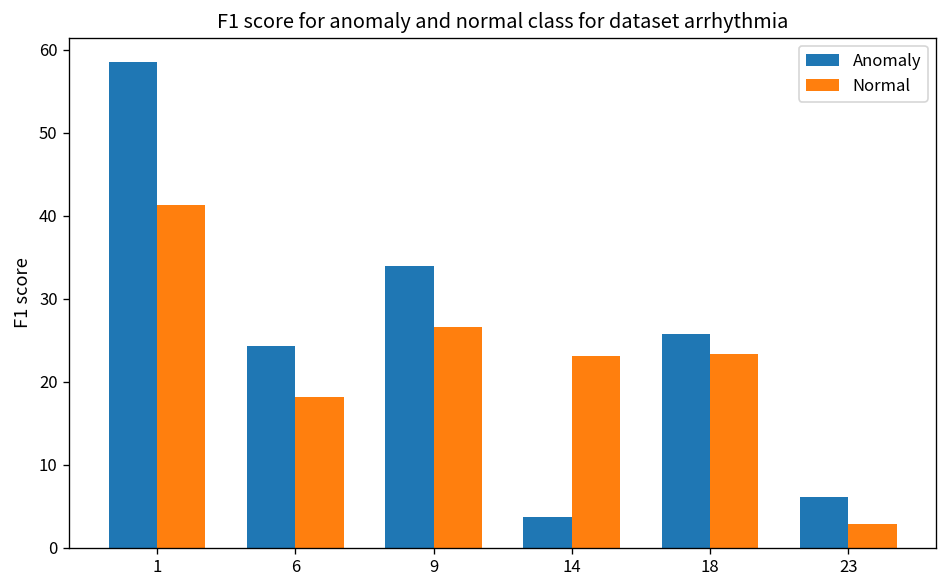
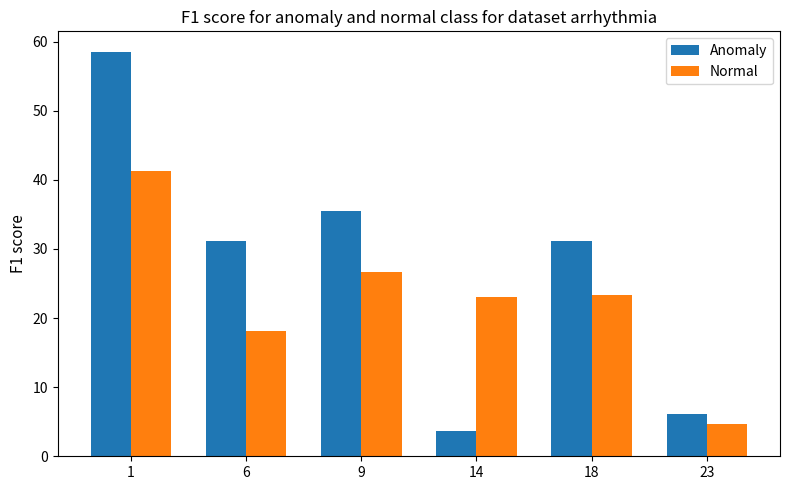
Anomaly, 6: 24 -> 31
Anomaly, 9: 34 -> 36
Anomaly, 18: 26 -> 31
Normal, 23: 3 -> 5
